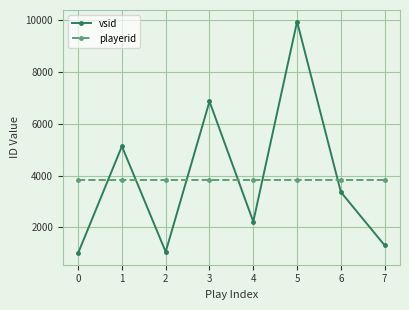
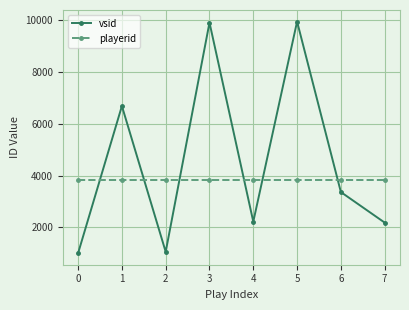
vsid, 1: 5100 -> 6700
vsid, 3: 6900 -> 9900
vsid, 7: 1300 -> 2200
